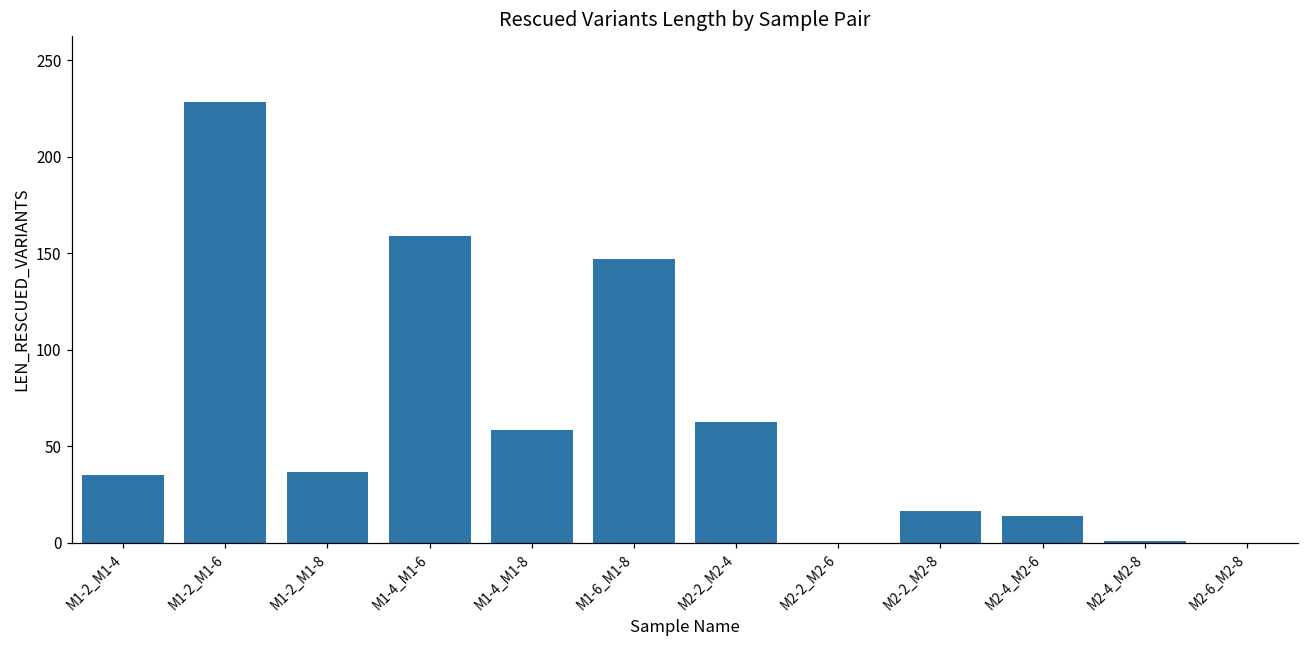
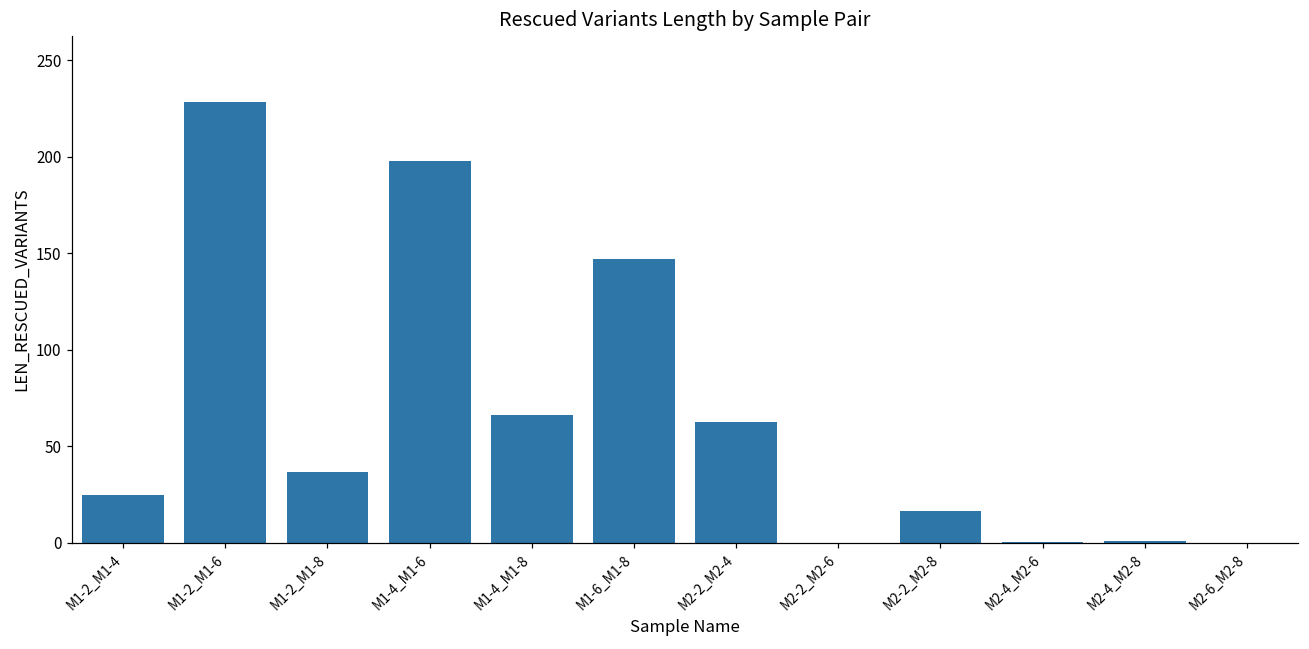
M1-2_M1-4: 35 -> 25
M1-4_M1-6: 159 -> 198
M1-4_M1-8: 58 -> 66
M2-4_M2-6: 14 -> 1
